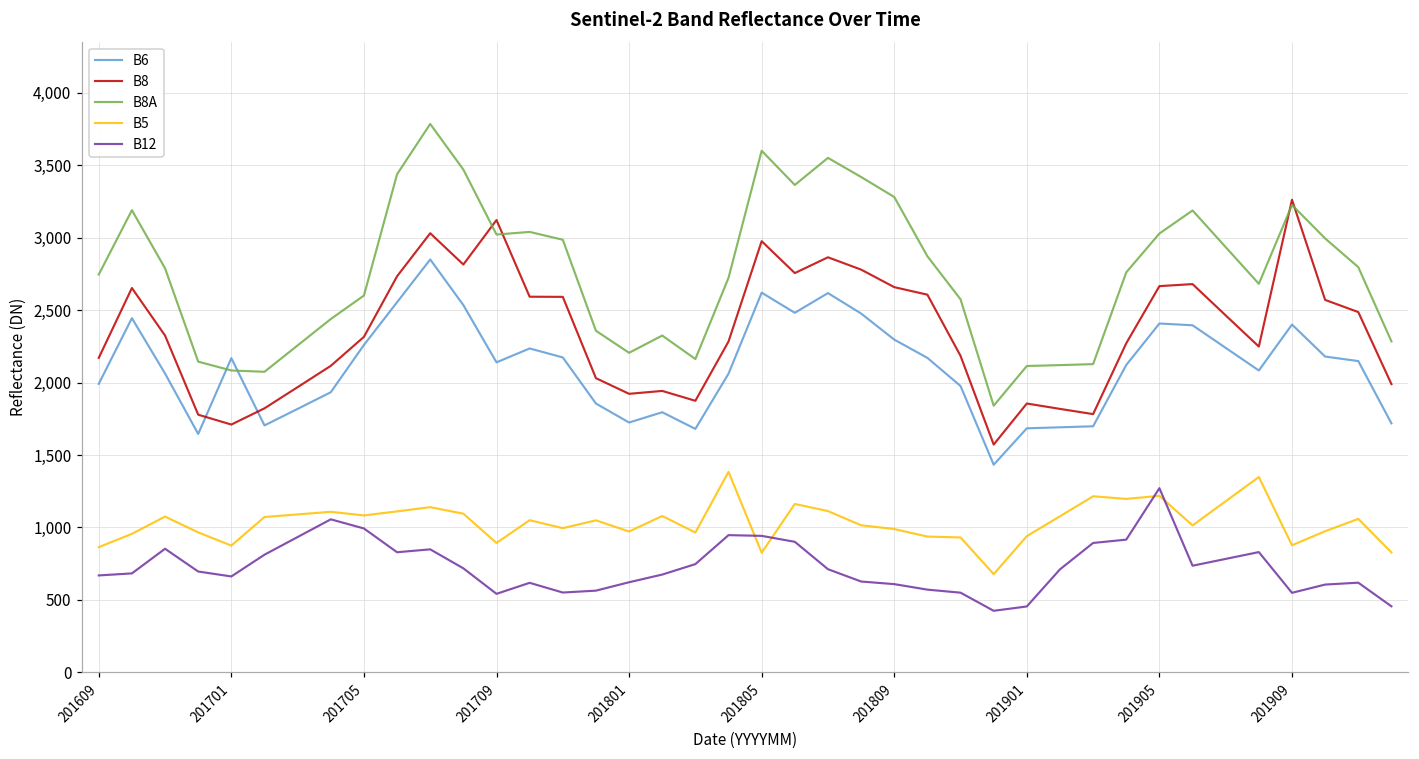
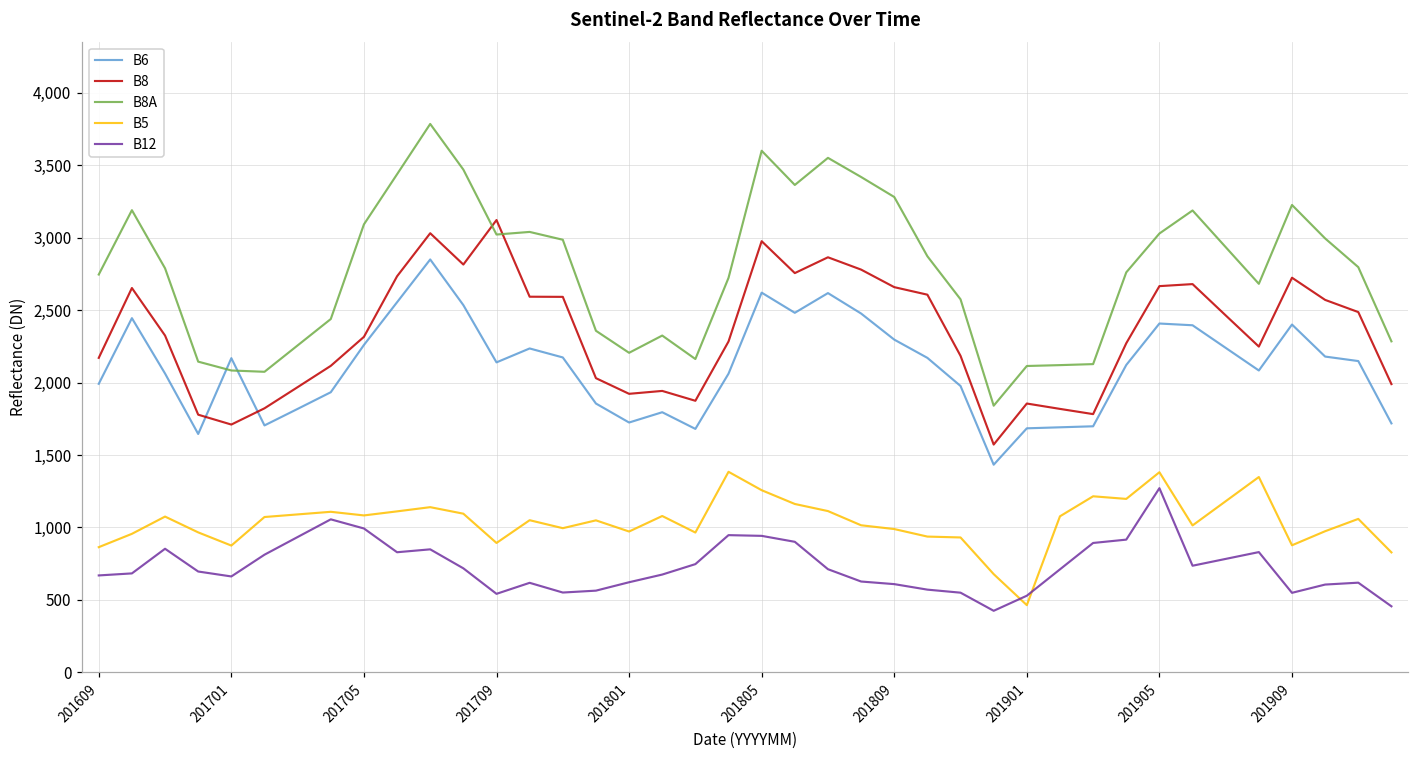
B8A, 201705: 2,600 -> 3,090
B5, 201805: 830 -> 1,260
B5, 201901: 940 -> 460
B12, 201901: 460 -> 530
B5, 201905: 1,220 -> 1,380
B8, 201909: 3,260 -> 2,720
